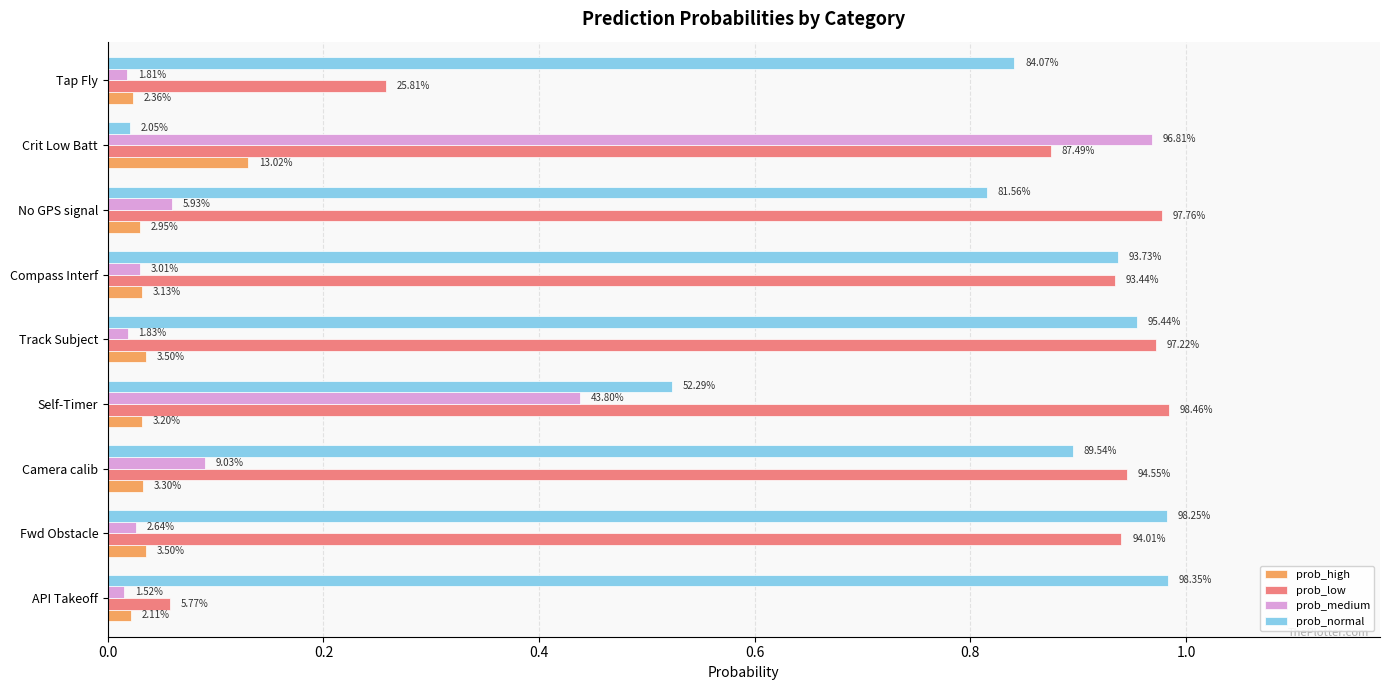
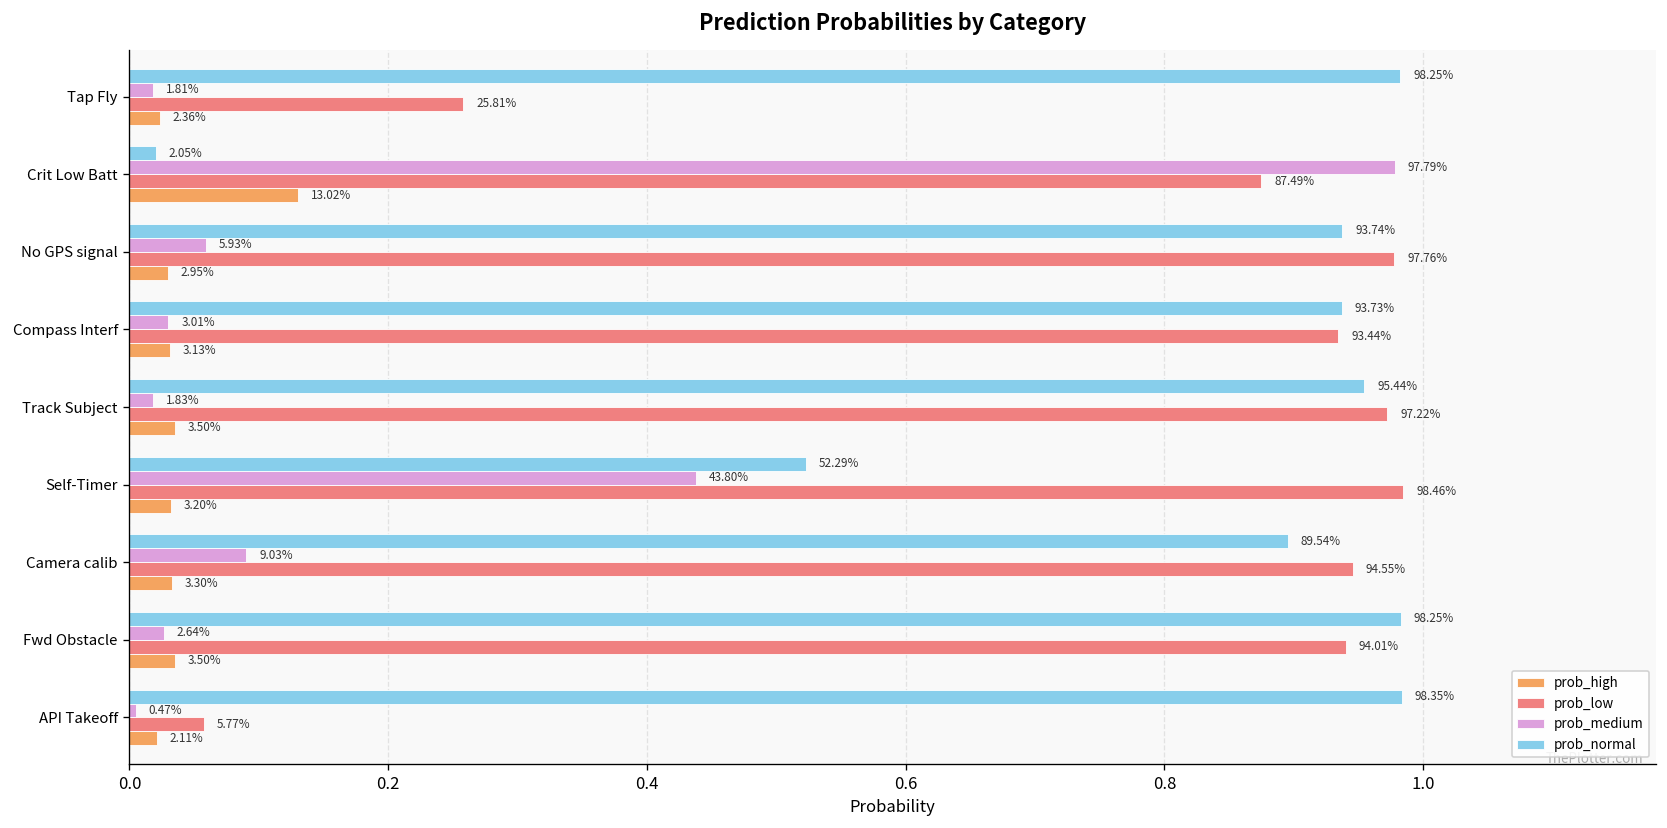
prob_normal, Tap Fly: 84.07% -> 98.25%
prob_medium, Crit Low Batt: 96.81% -> 97.79%
prob_normal, No GPS signal: 81.56% -> 93.74%
prob_medium, API Takeoff: 1.52% -> 0.47%
